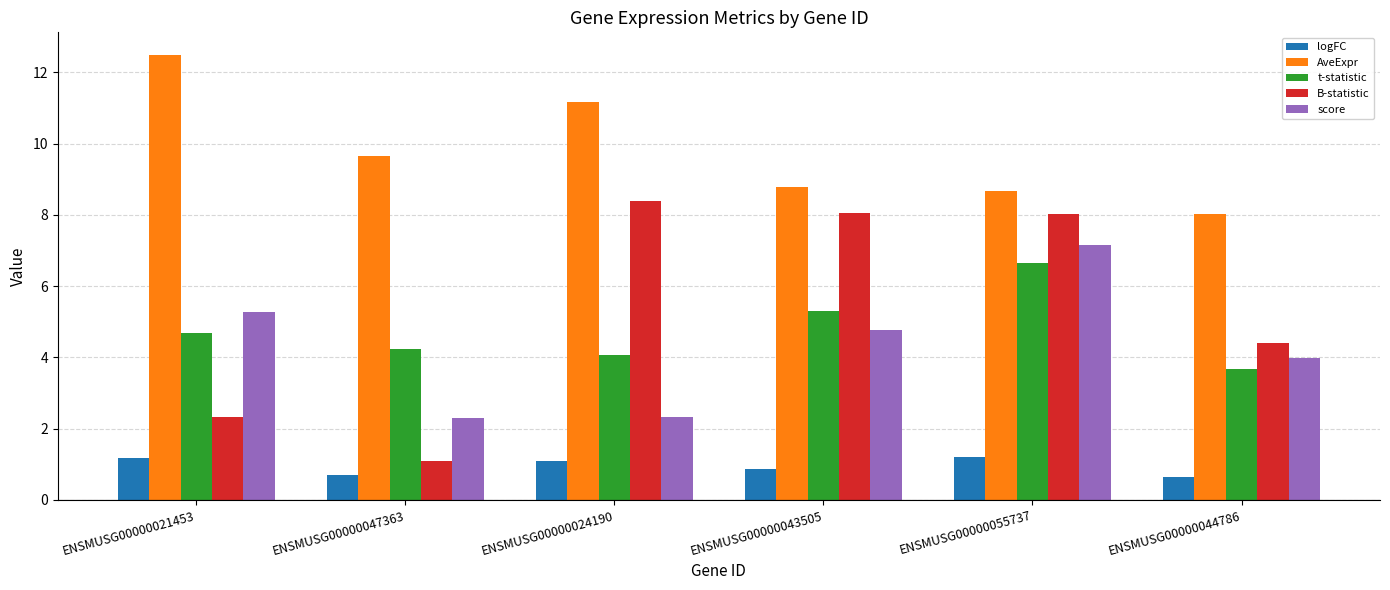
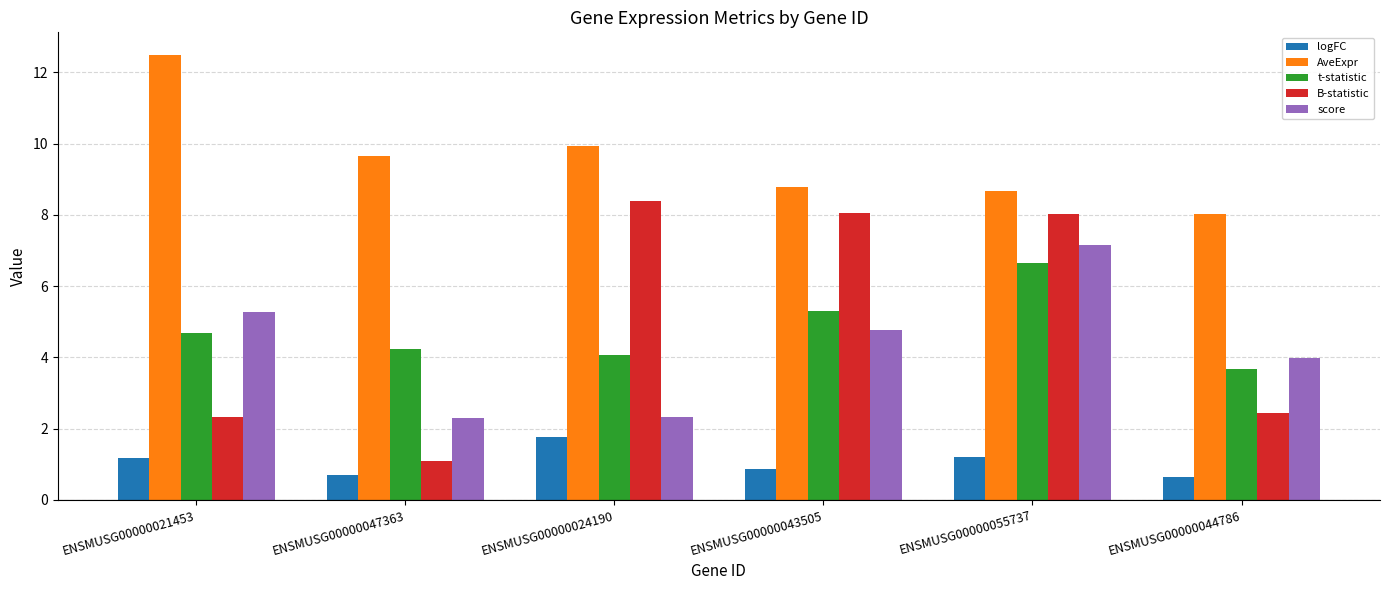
logFC, ENSMUSG00000024190: 1.1 -> 1.8
AveExpr, ENSMUSG00000024190: 11.2 -> 9.9
B-statistic, ENSMUSG00000044786: 4.4 -> 2.4
